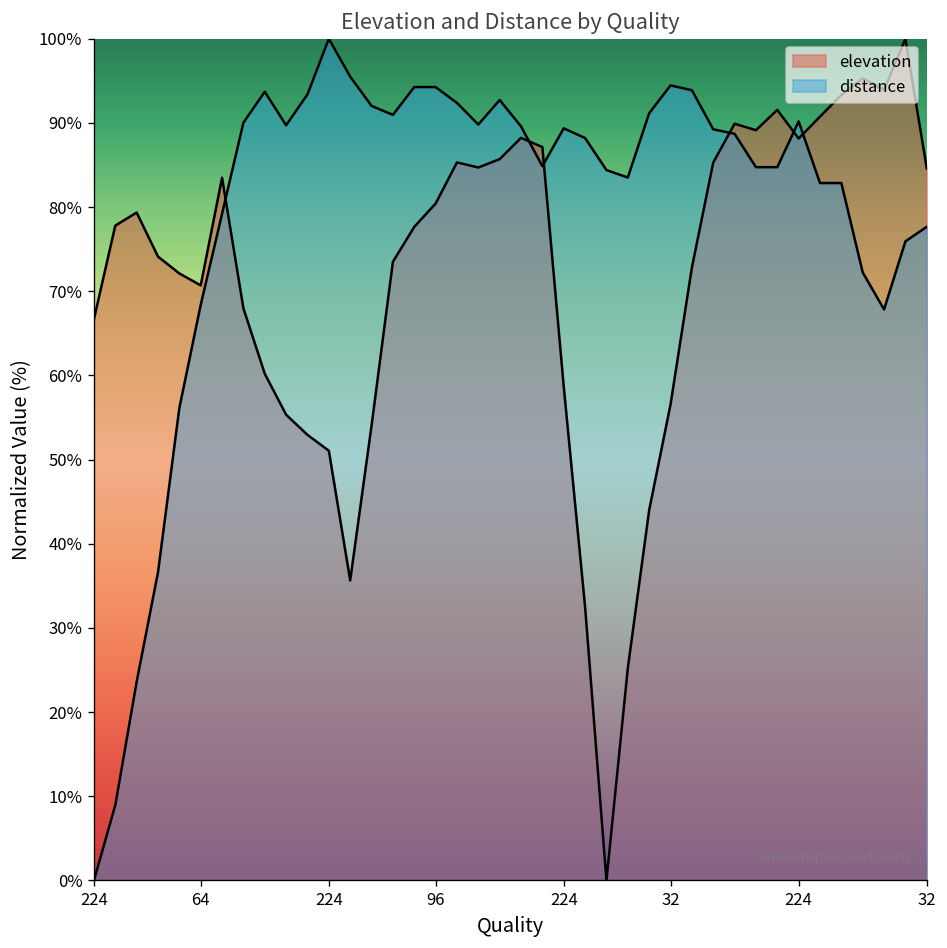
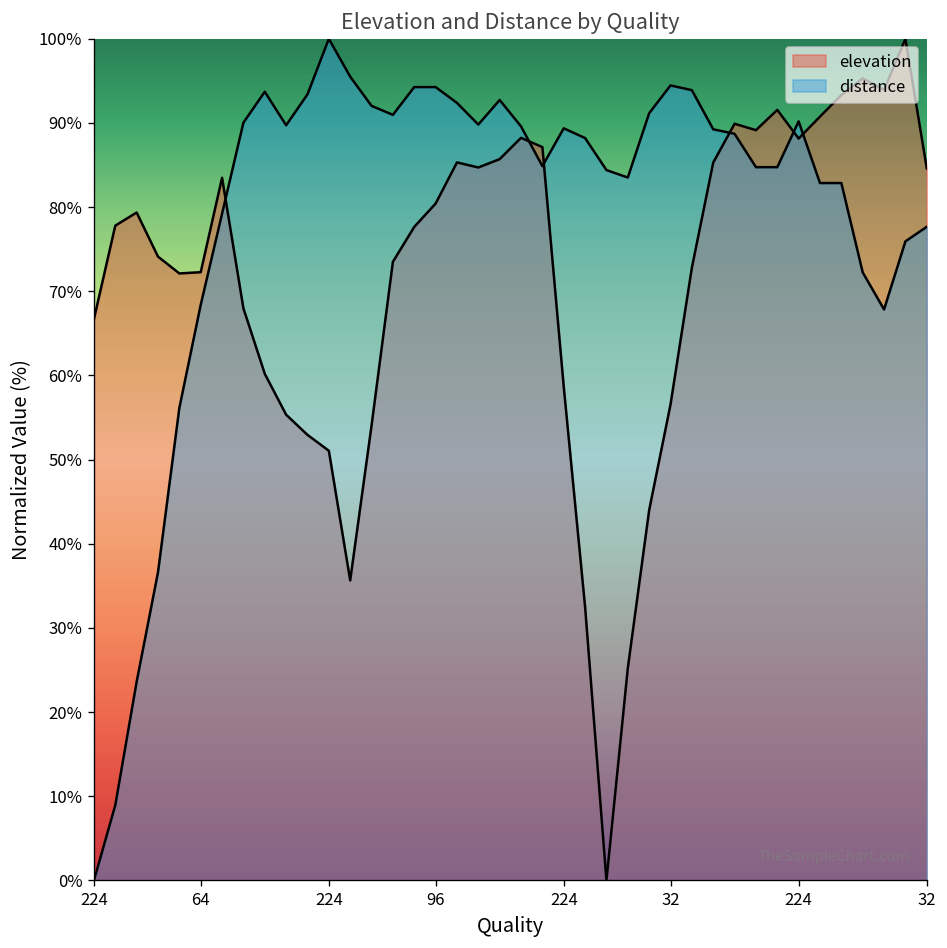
elevation, 64: 71% -> 72%
